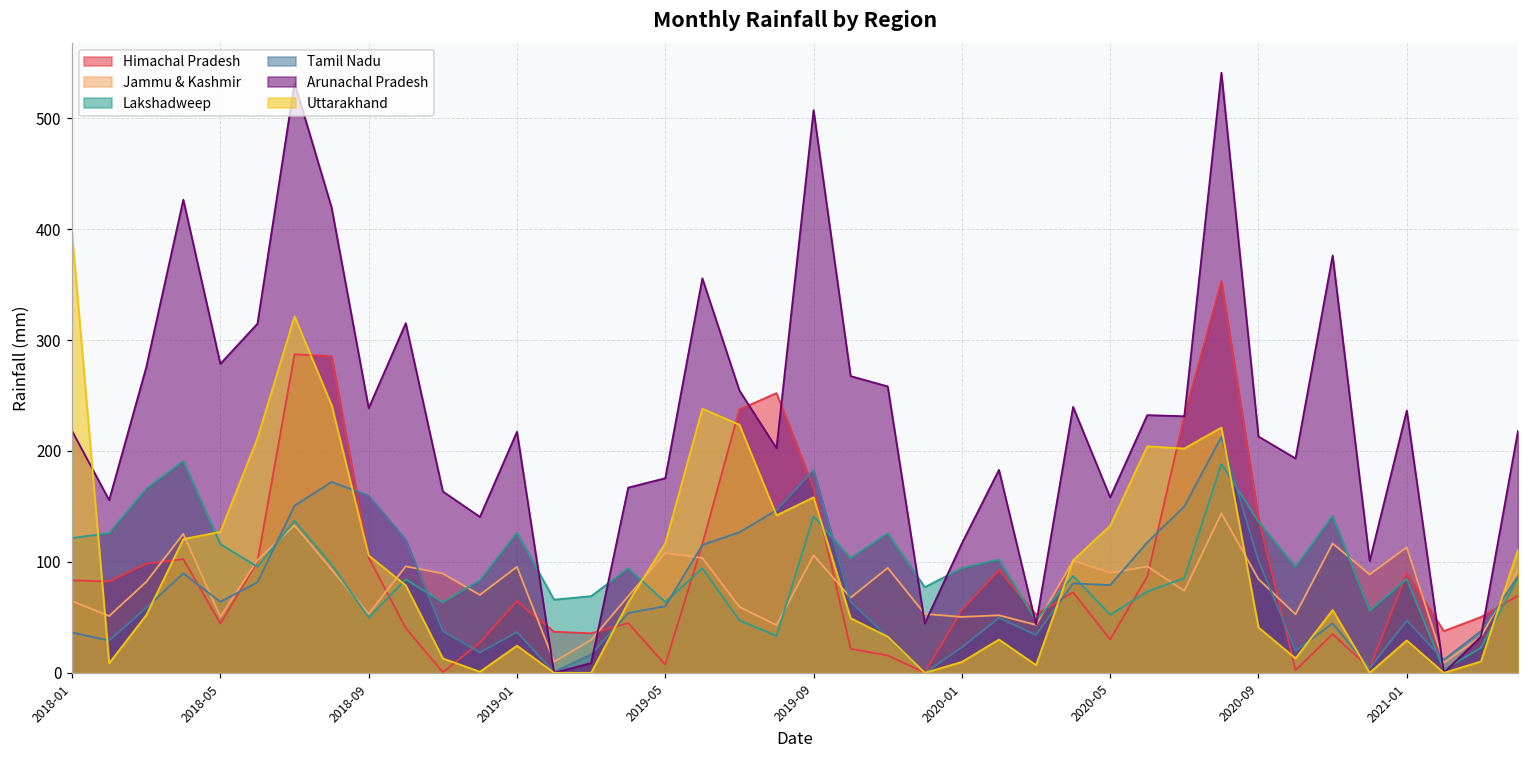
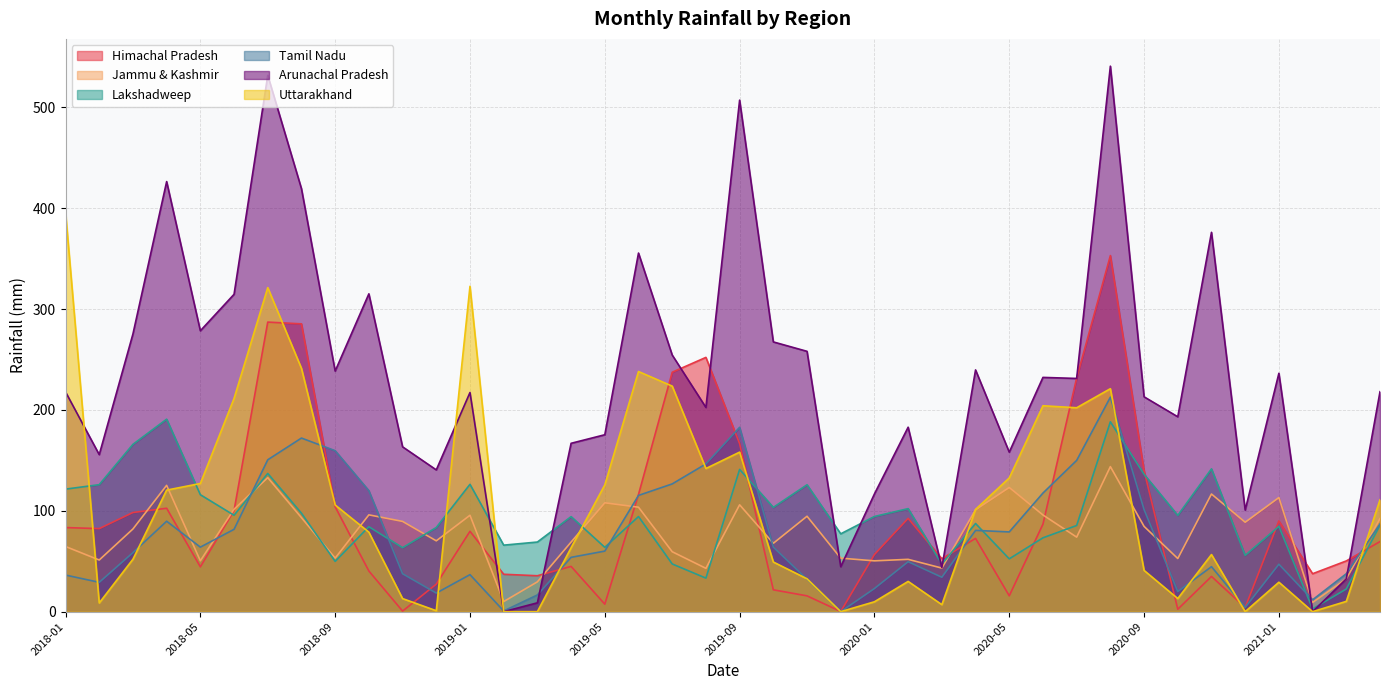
Himachal Pradesh, 2019-01: 64 -> 80
Uttarakhand, 2019-01: 24 -> 323
Uttarakhand, 2019-05: 117 -> 126
Himachal Pradesh, 2020-05: 30 -> 16
Jammu & Kashmir, 2020-05: 90 -> 123
